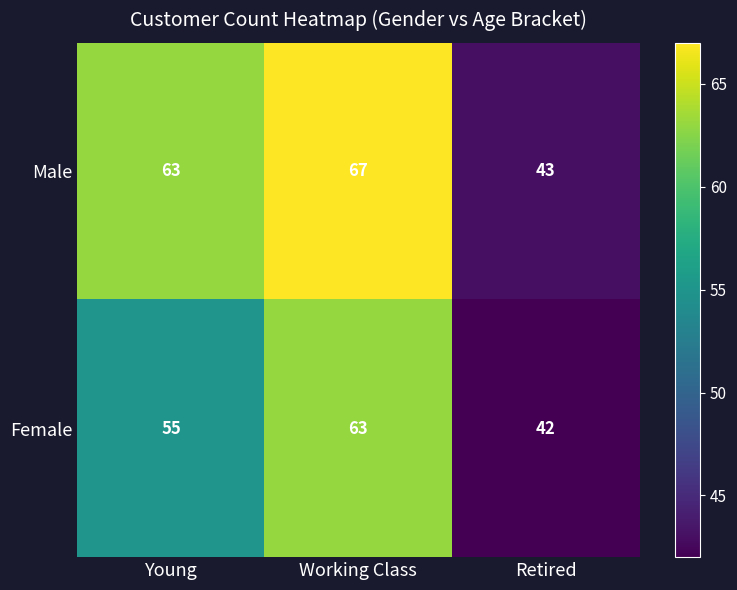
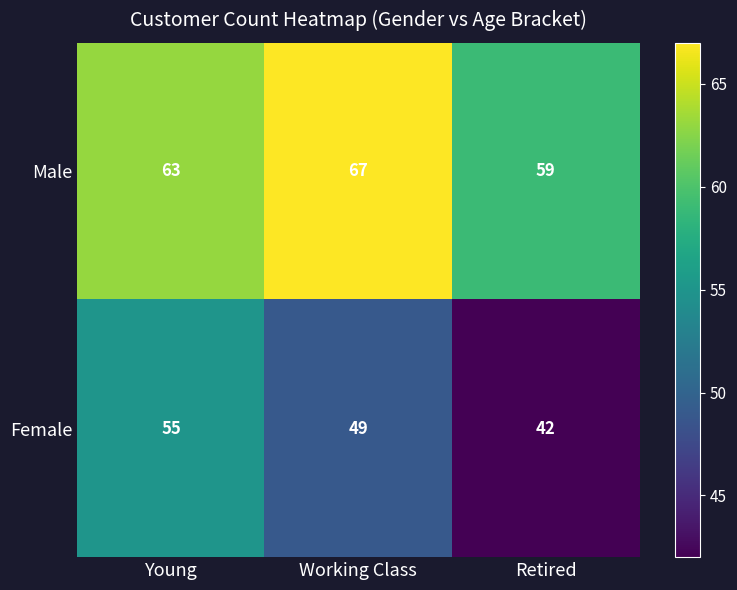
Male, Retired: 43 -> 59
Female, Working Class: 63 -> 49
